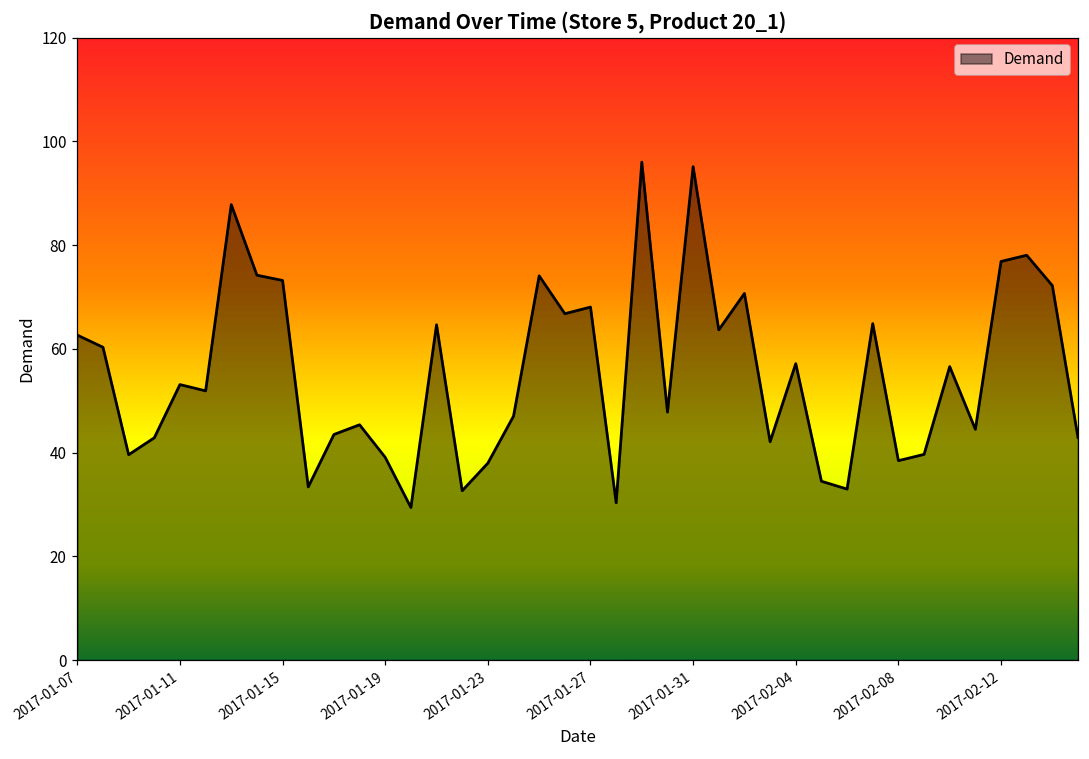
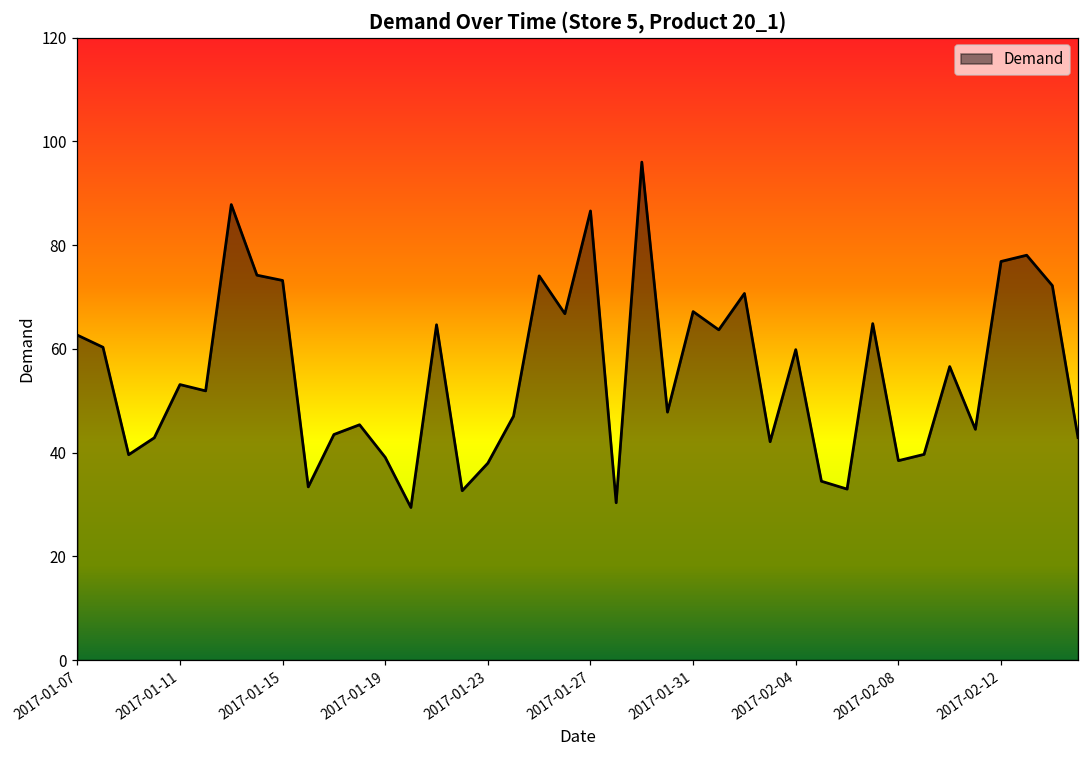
2017-01-27: 68 -> 87
2017-01-31: 95 -> 67
2017-02-04: 57 -> 60
